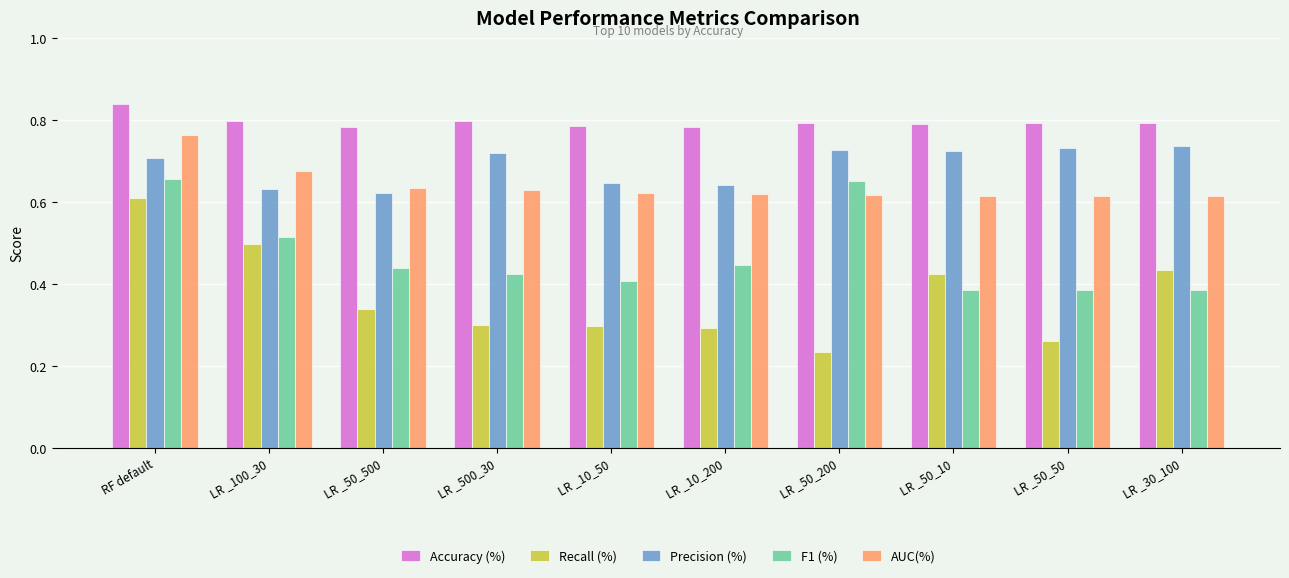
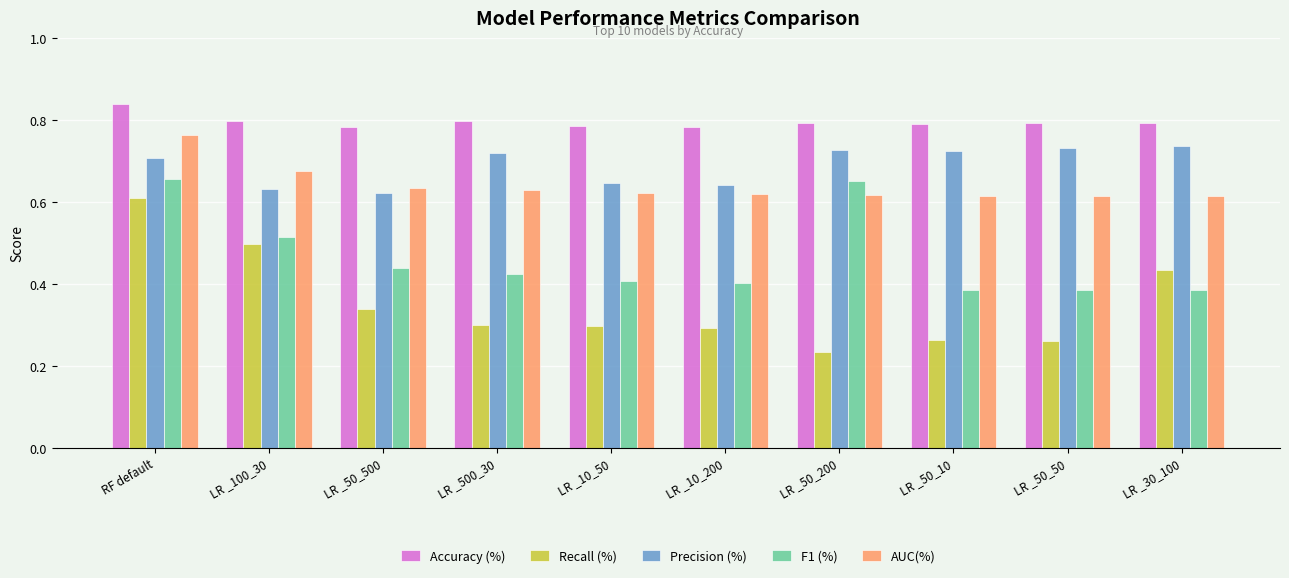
F1 (%), LR _10_200: 0.45 -> 0.40
Recall (%), LR _50_10: 0.42 -> 0.26
